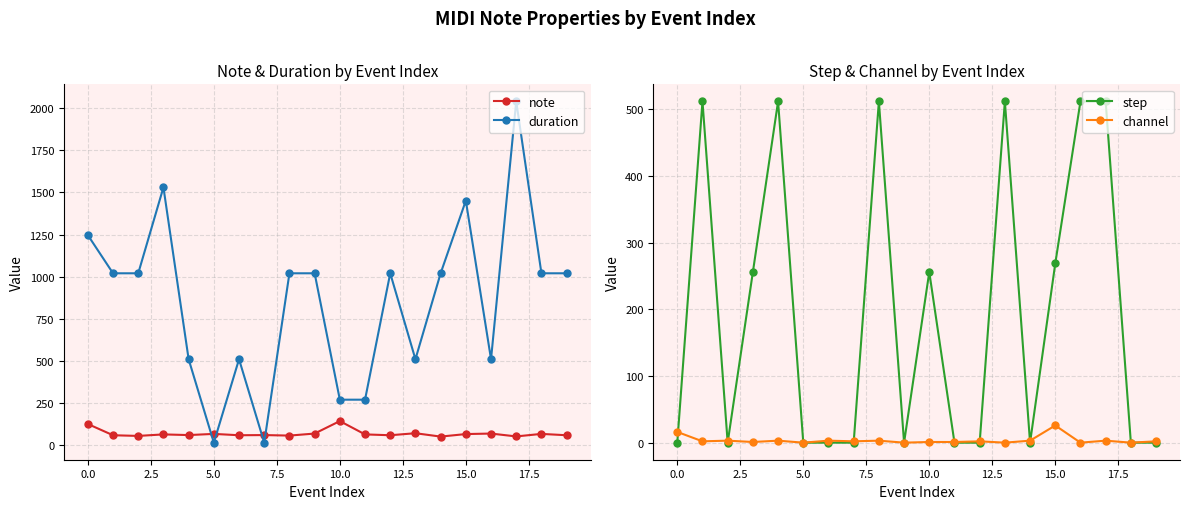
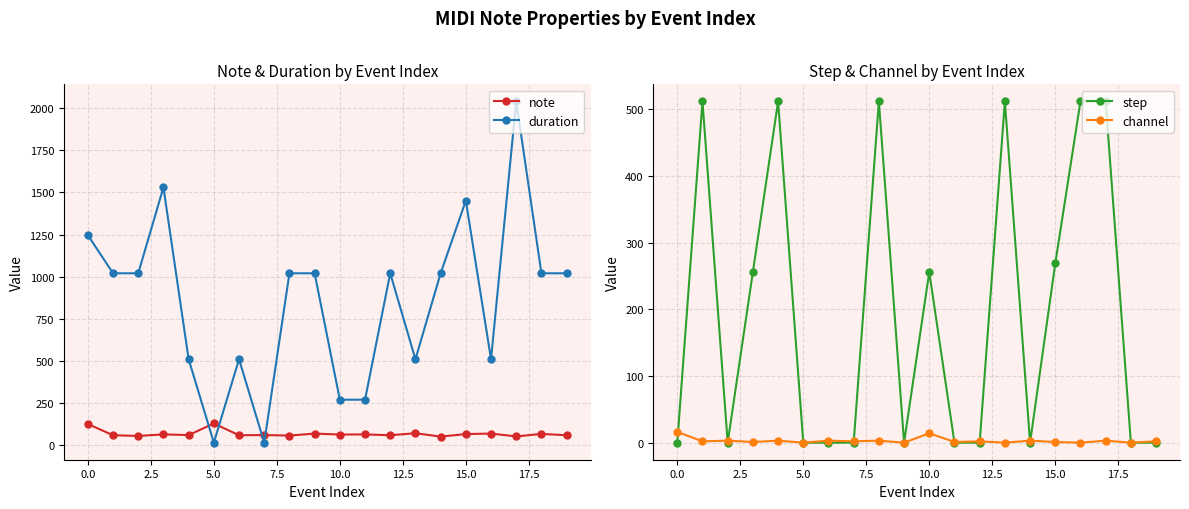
Note & Duration by Event Index, note, 5.0: 70 -> 130
Note & Duration by Event Index, note, 10.0: 140 -> 60
Step & Channel by Event Index, channel, 10.0: 0 -> 10
Step & Channel by Event Index, channel, 15.0: 30 -> 0
